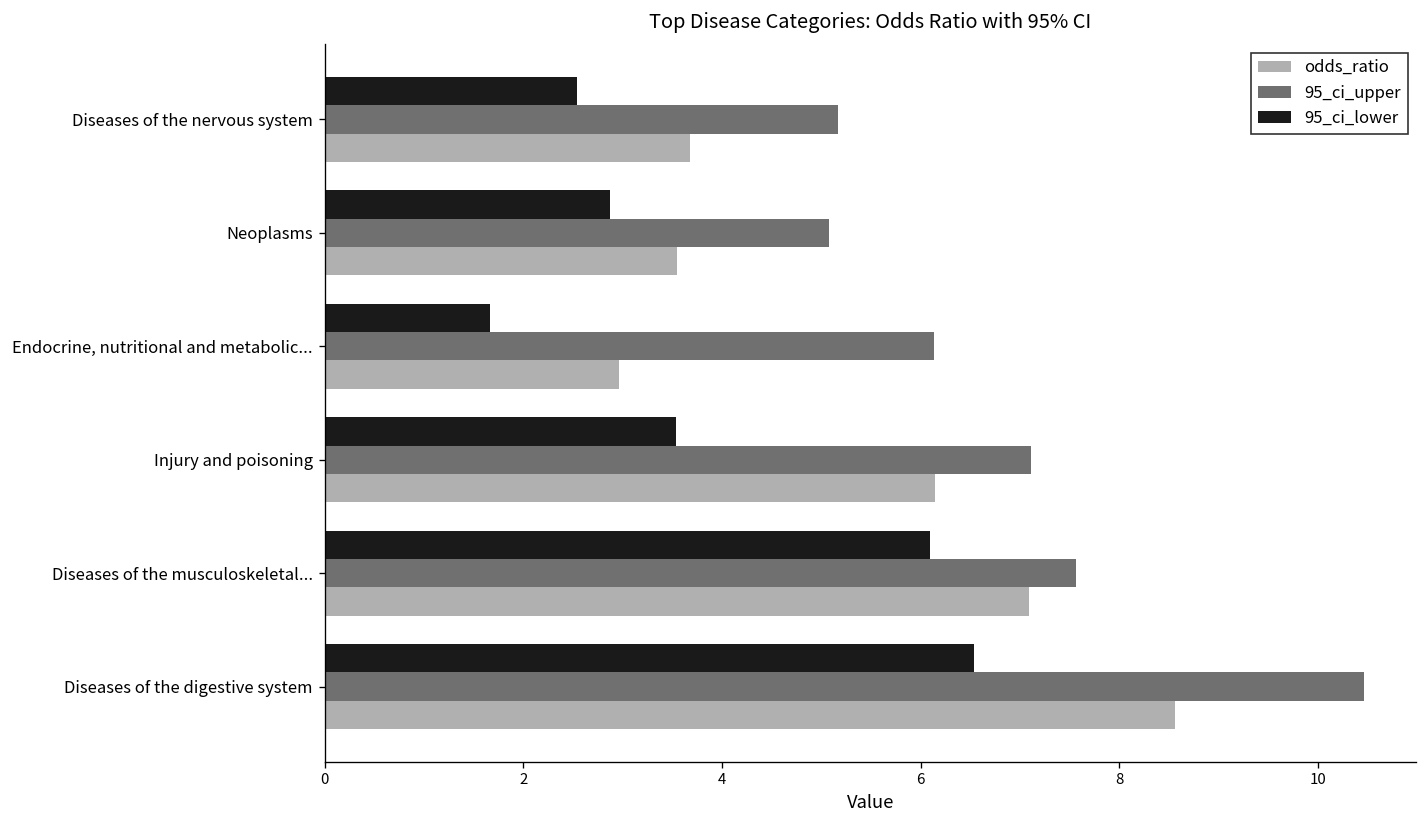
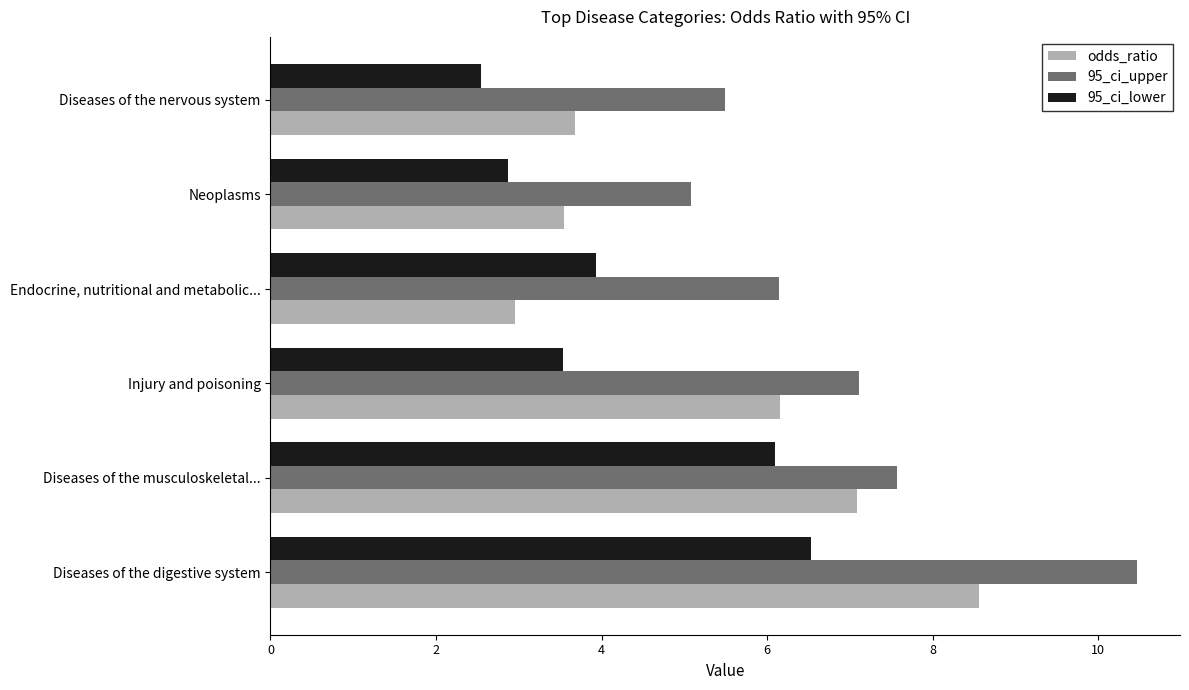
95_ci_upper, Diseases of the nervous system: 5.2 -> 5.5
95_ci_lower, Endocrine, nutritional and metabolic...: 1.7 -> 3.9
